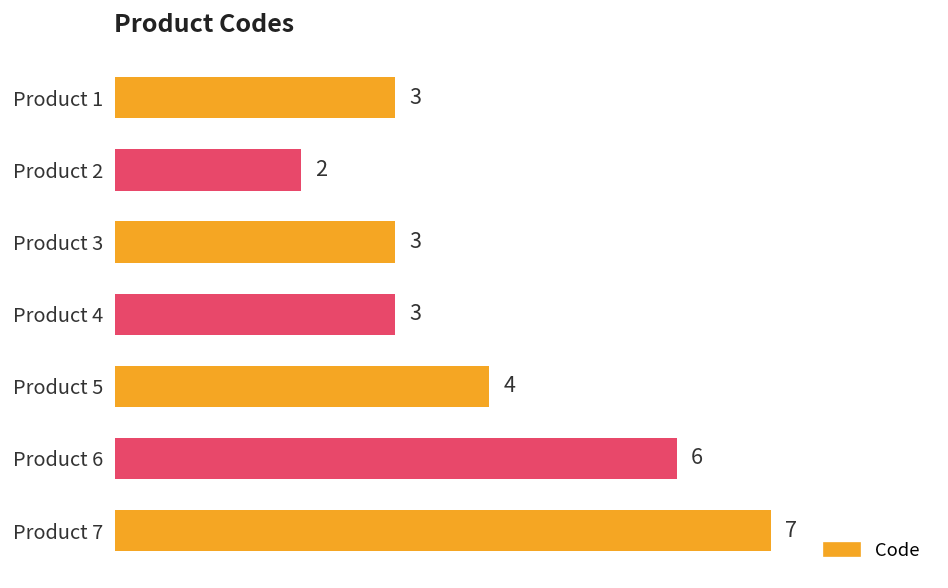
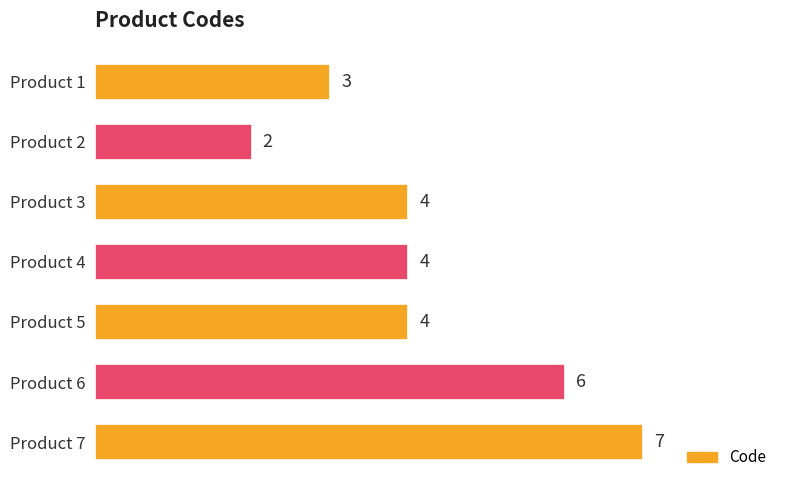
Product 3: 3 -> 4
Product 4: 3 -> 4
